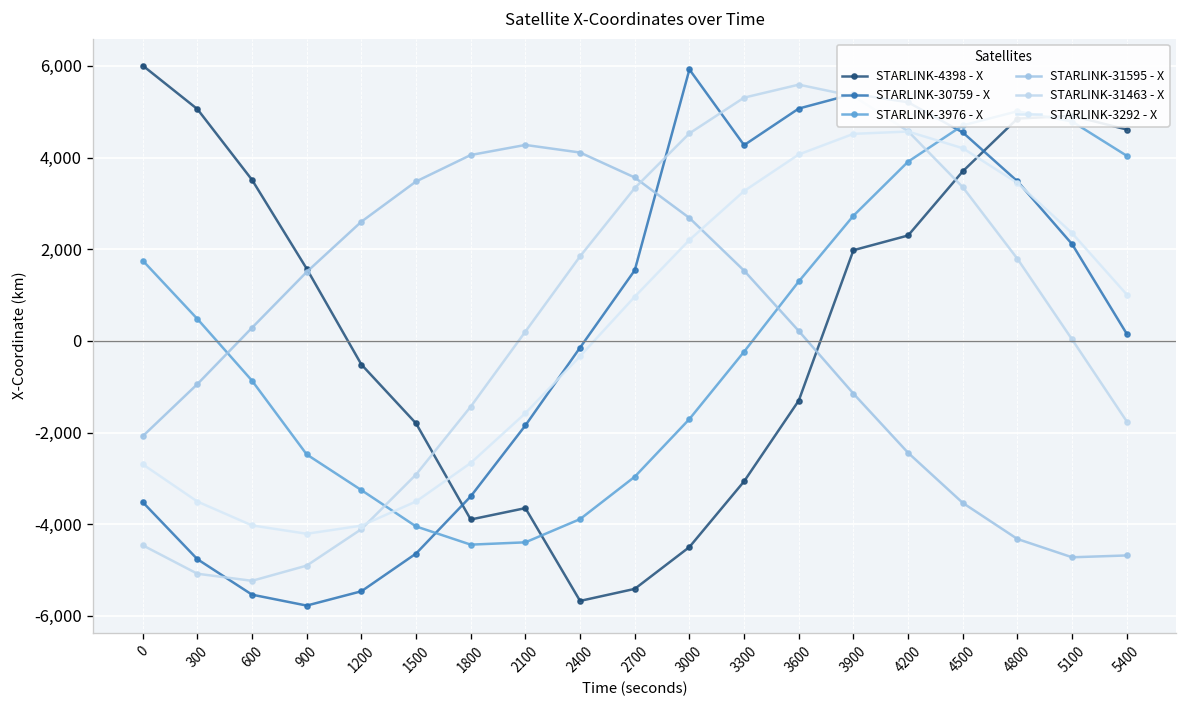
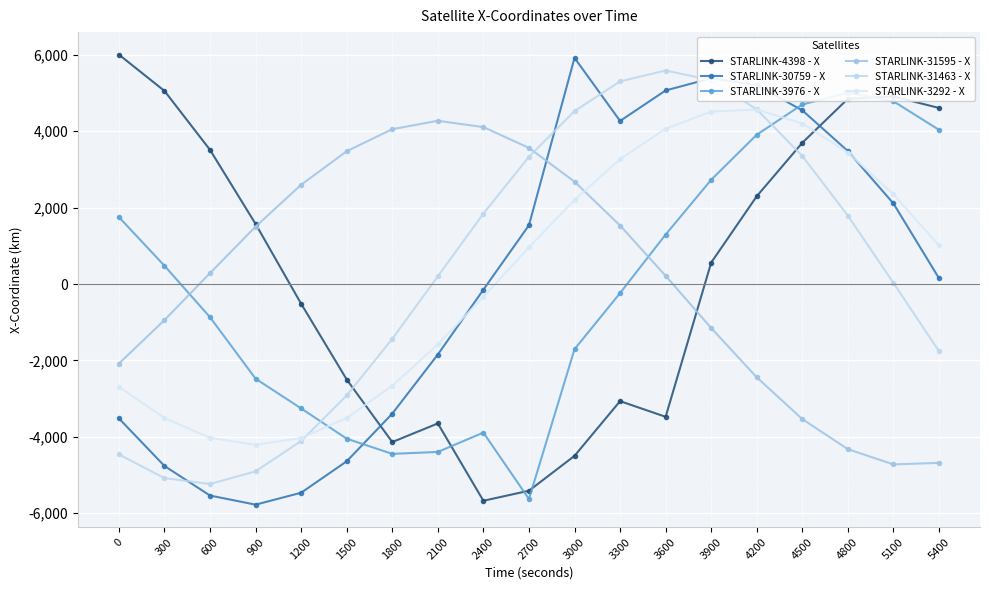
STARLINK-4398 - X, 1500: -1,800 -> -2,500
STARLINK-4398 - X, 1800: -3,900 -> -4,100
STARLINK-3976 - X, 2700: -3,000 -> -5,600
STARLINK-4398 - X, 3600: -1,300 -> -3,500
STARLINK-4398 - X, 3900: 2,000 -> 600
